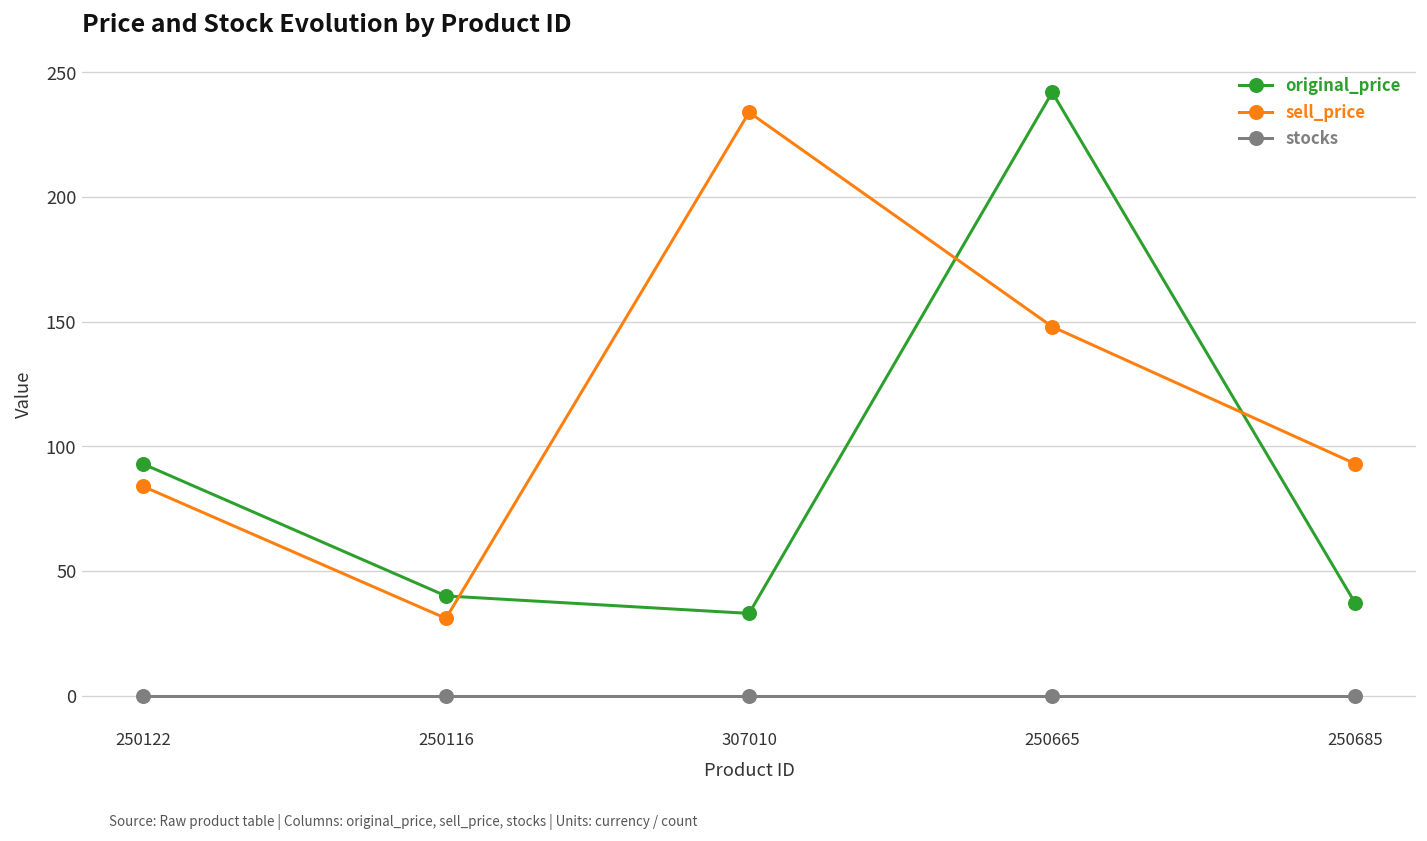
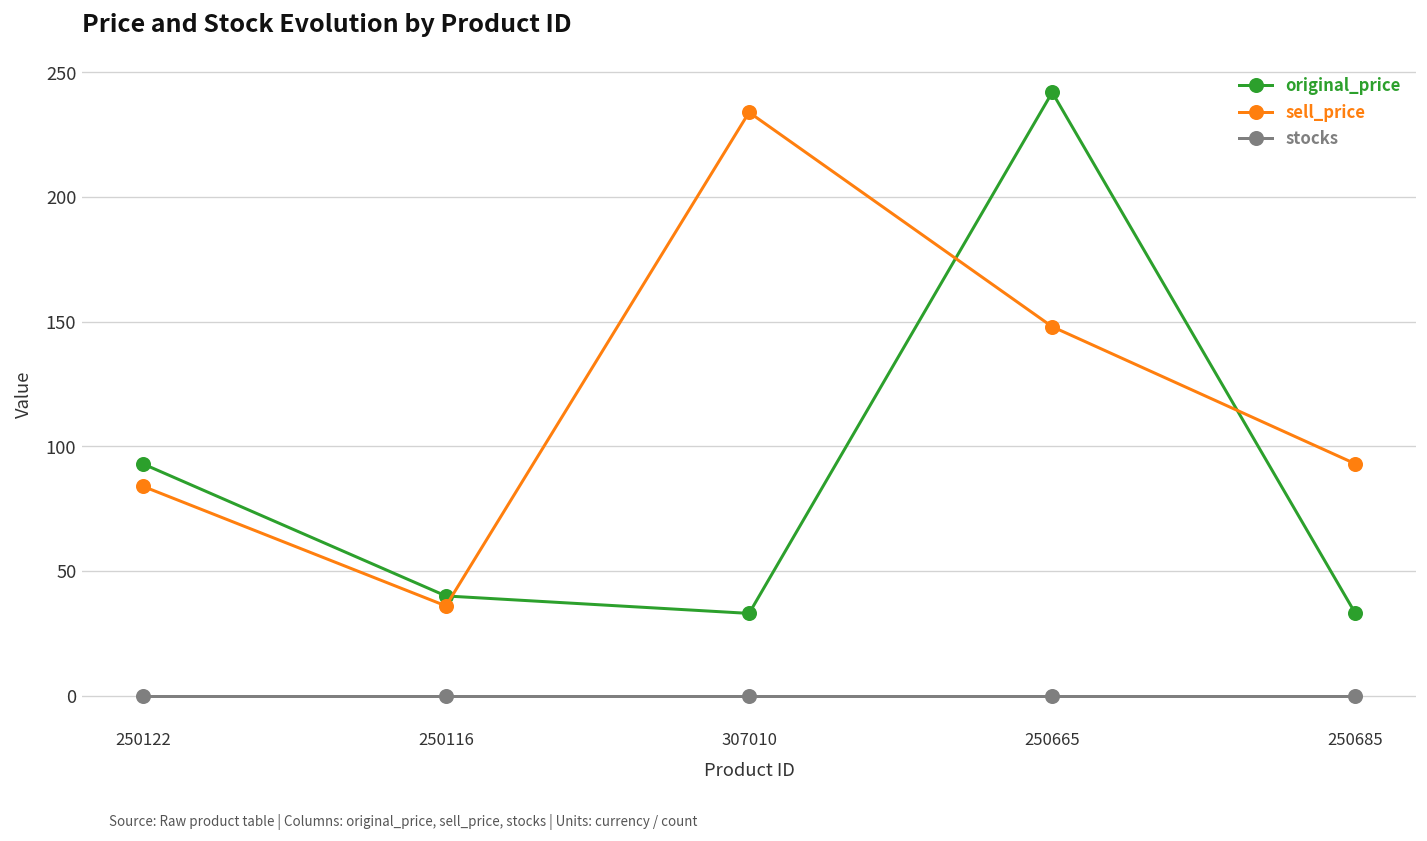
sell_price, 250116: 31 -> 36
original_price, 250685: 37 -> 33
